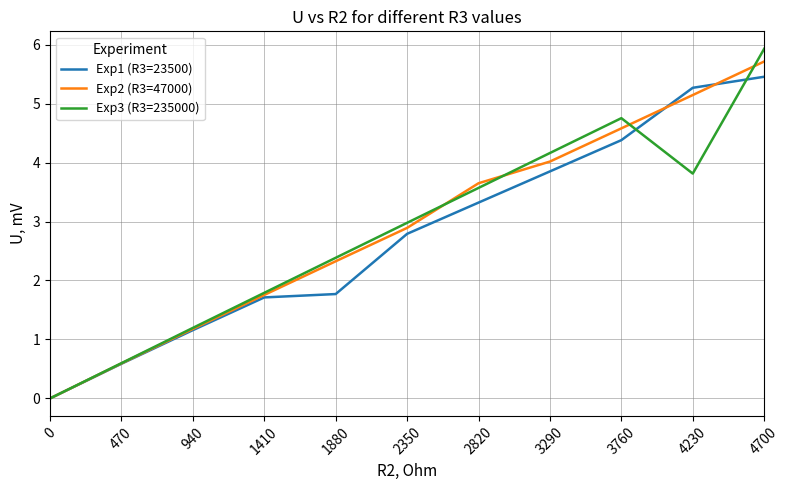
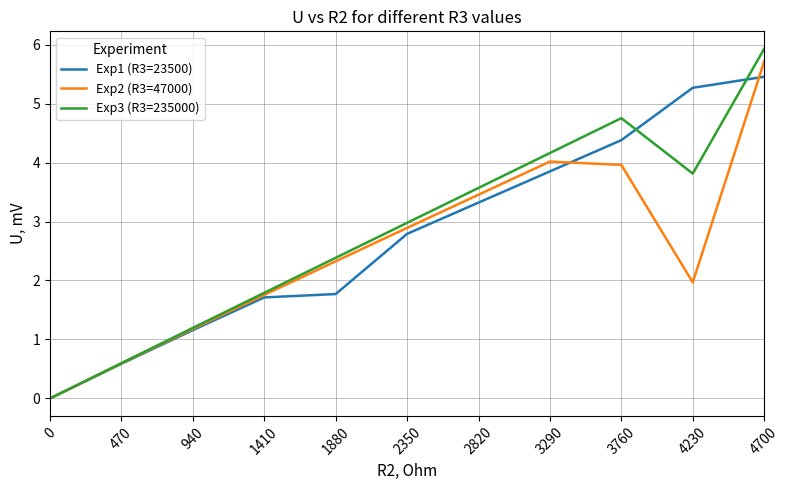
Exp2 (R3=47000), 2820: 3.6 -> 3.5
Exp2 (R3=47000), 3760: 4.6 -> 4.0
Exp2 (R3=47000), 4230: 5.1 -> 2.0
